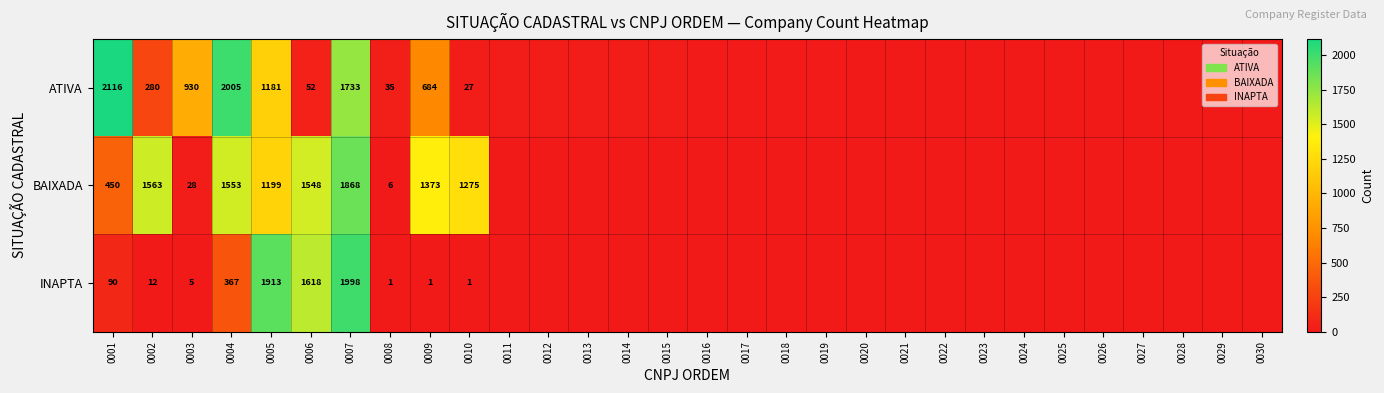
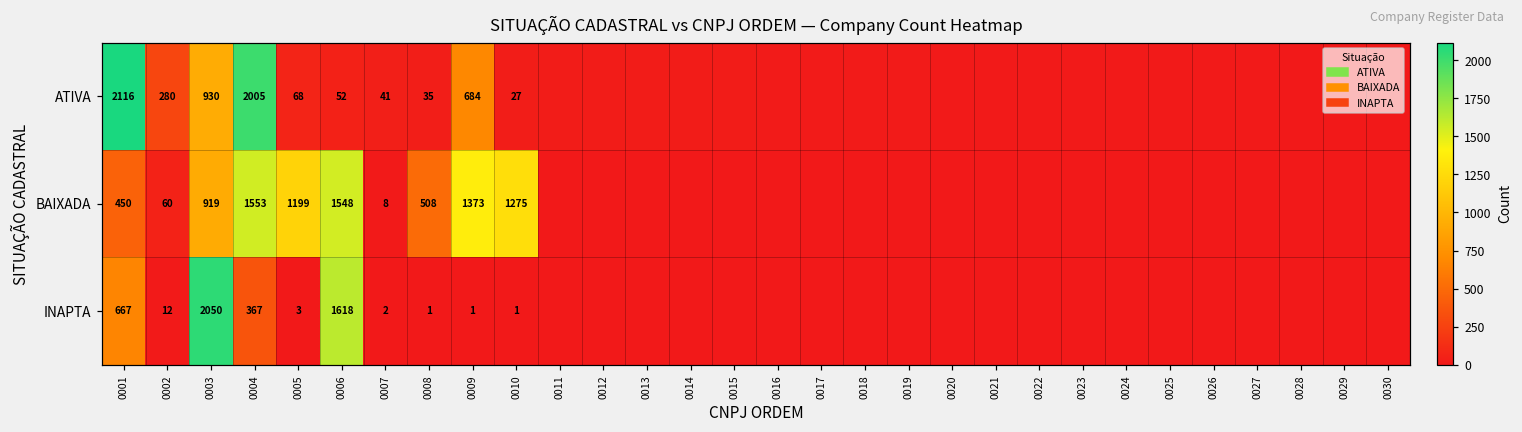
ATIVA, 0005: 1181 -> 68
ATIVA, 0007: 1733 -> 41
BAIXADA, 0002: 1563 -> 60
BAIXADA, 0003: 28 -> 919
BAIXADA, 0007: 1868 -> 8
BAIXADA, 0008: 6 -> 508
INAPTA, 0001: 90 -> 667
INAPTA, 0003: 5 -> 2050
INAPTA, 0005: 1913 -> 3
INAPTA, 0007: 1998 -> 2
